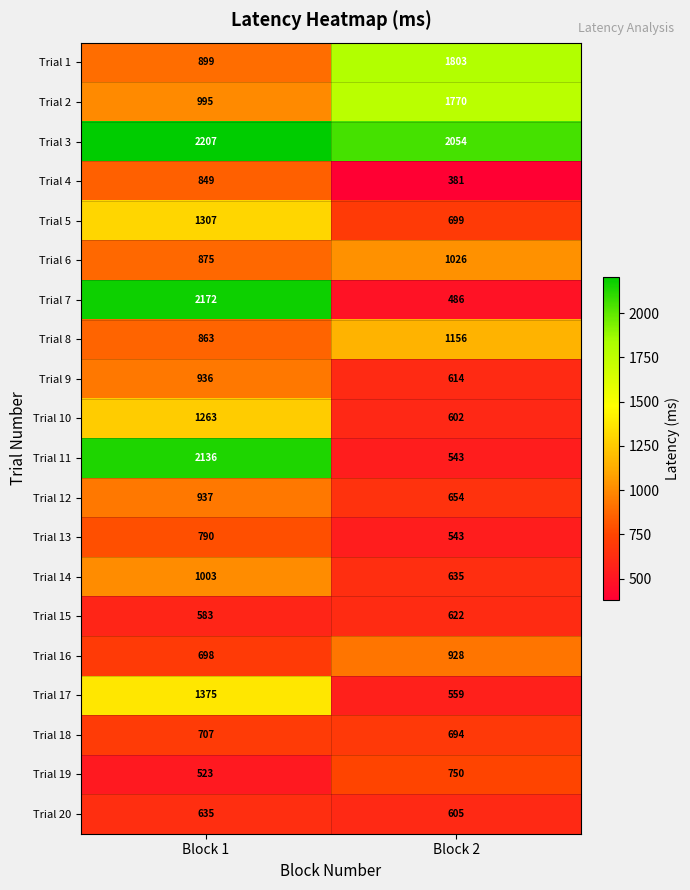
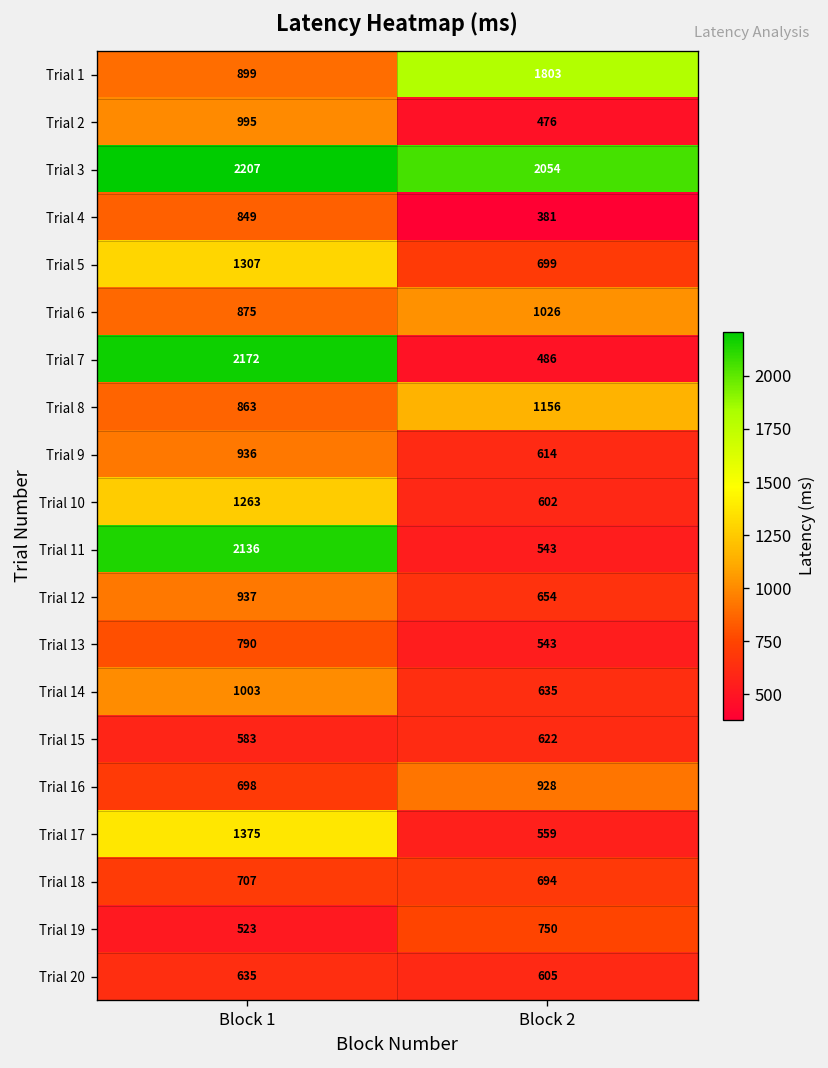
Trial 2, Block 2: 1770 -> 476
